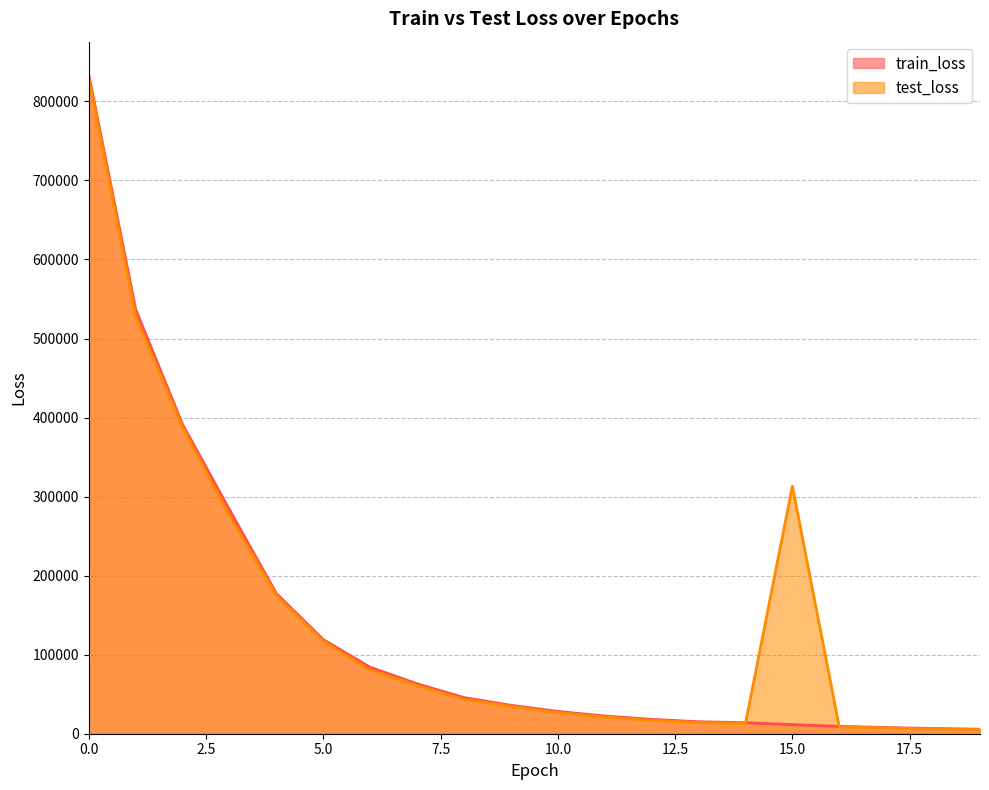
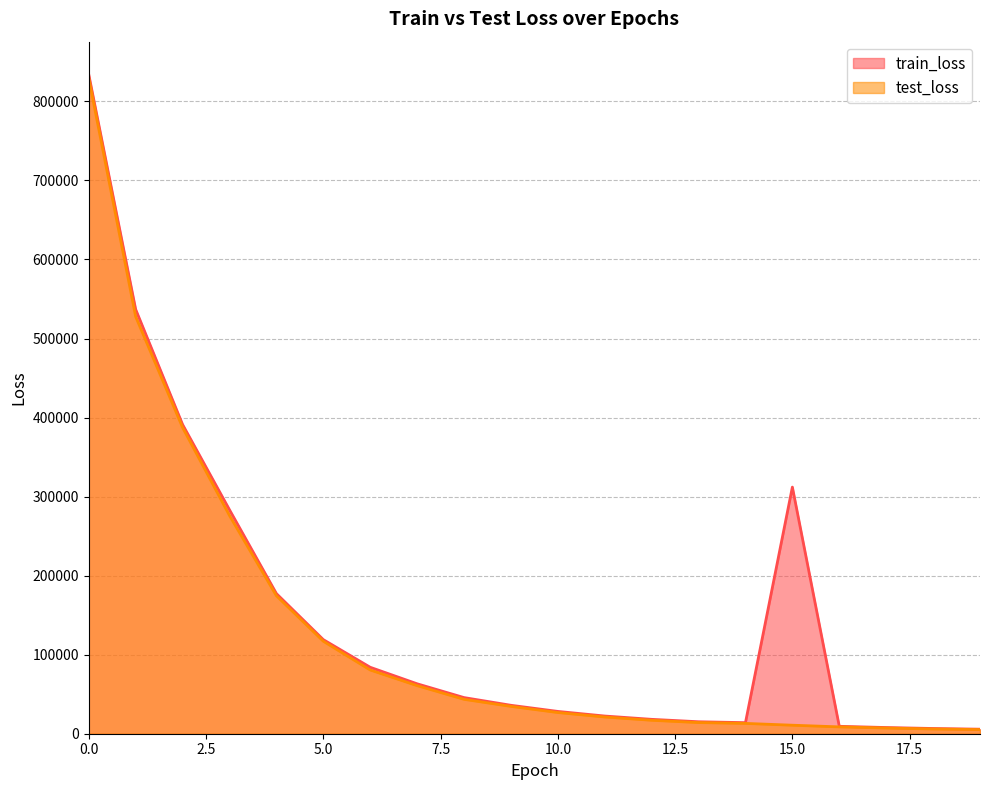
train_loss, 15.0: 10000 -> 310000
test_loss, 15.0: 310000 -> 10000
